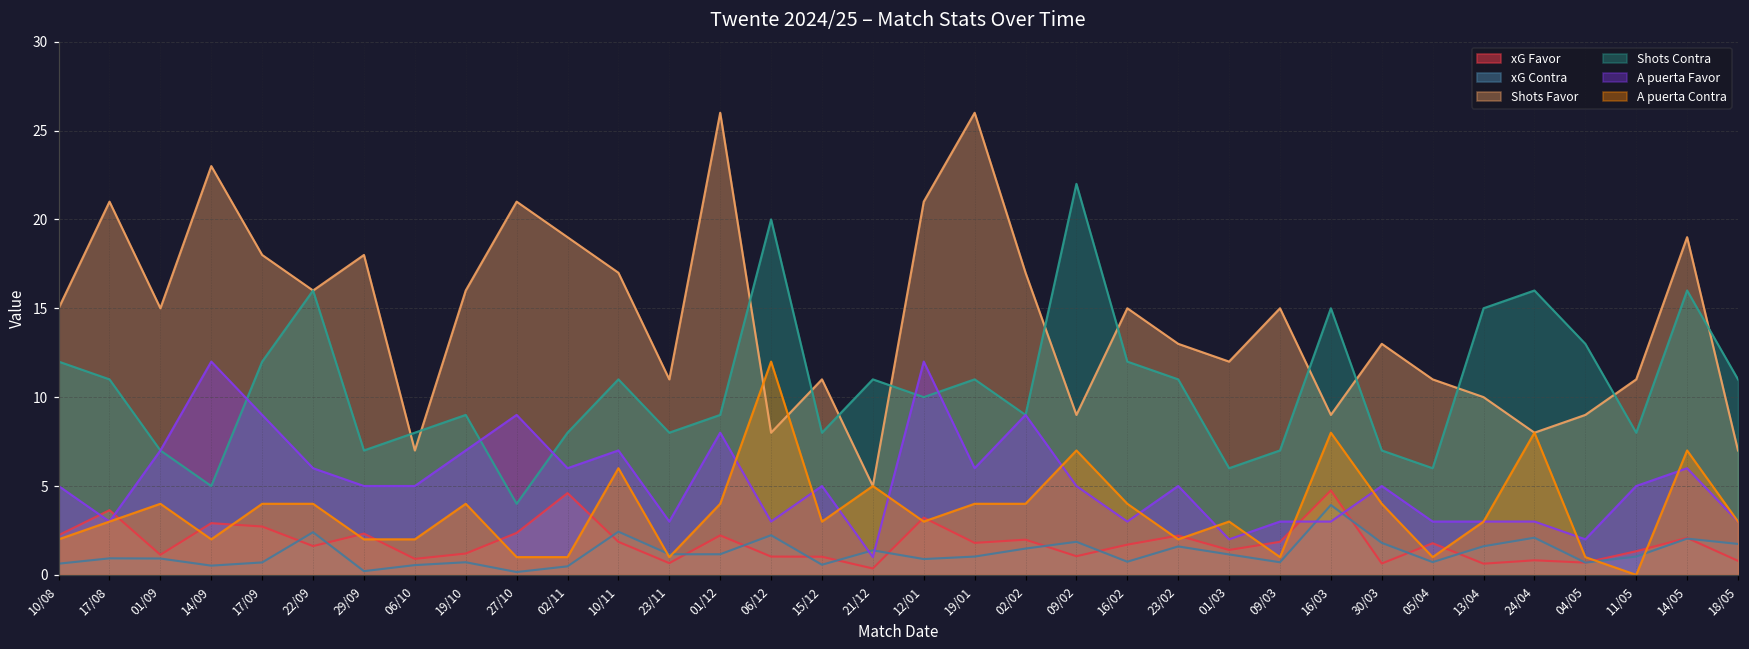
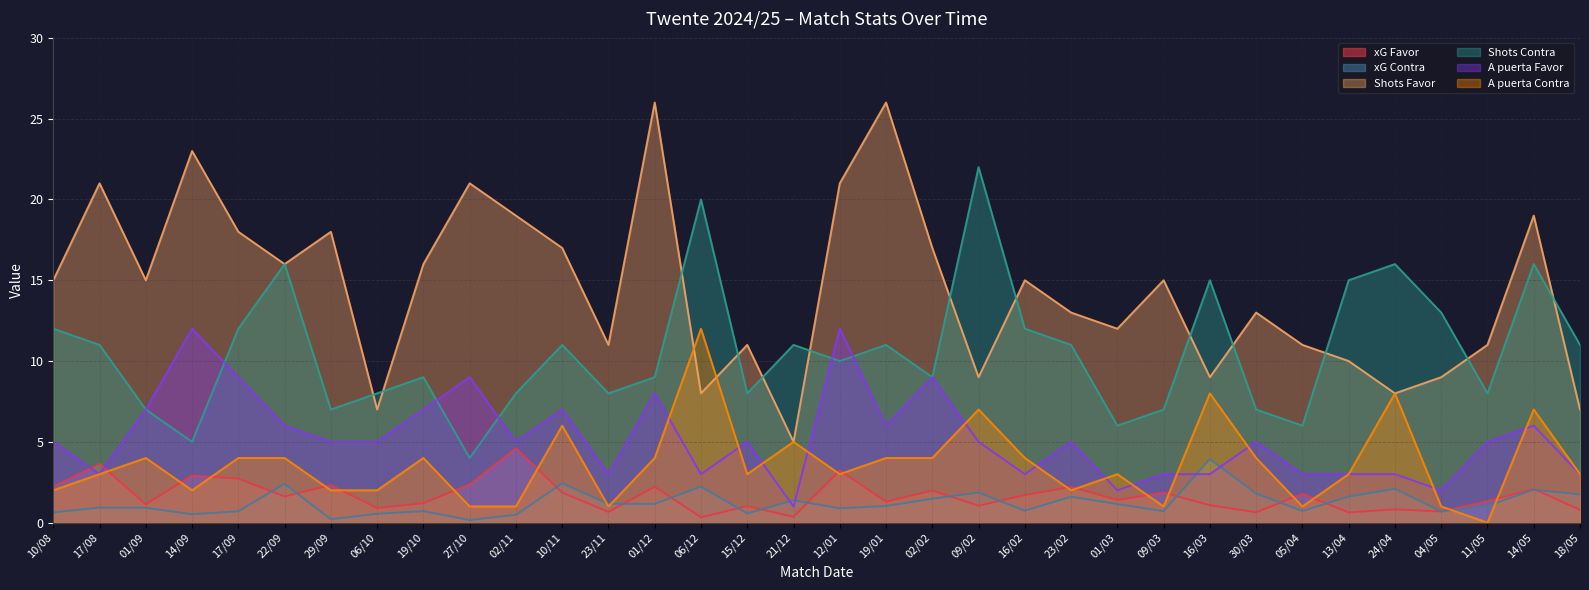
A puerta Favor, 02/11: 6 -> 5
xG Favor, 06/12: 1.0 -> 0.3
xG Favor, 19/01: 1.8 -> 1.3
xG Favor, 16/03: 4.8 -> 1.1
